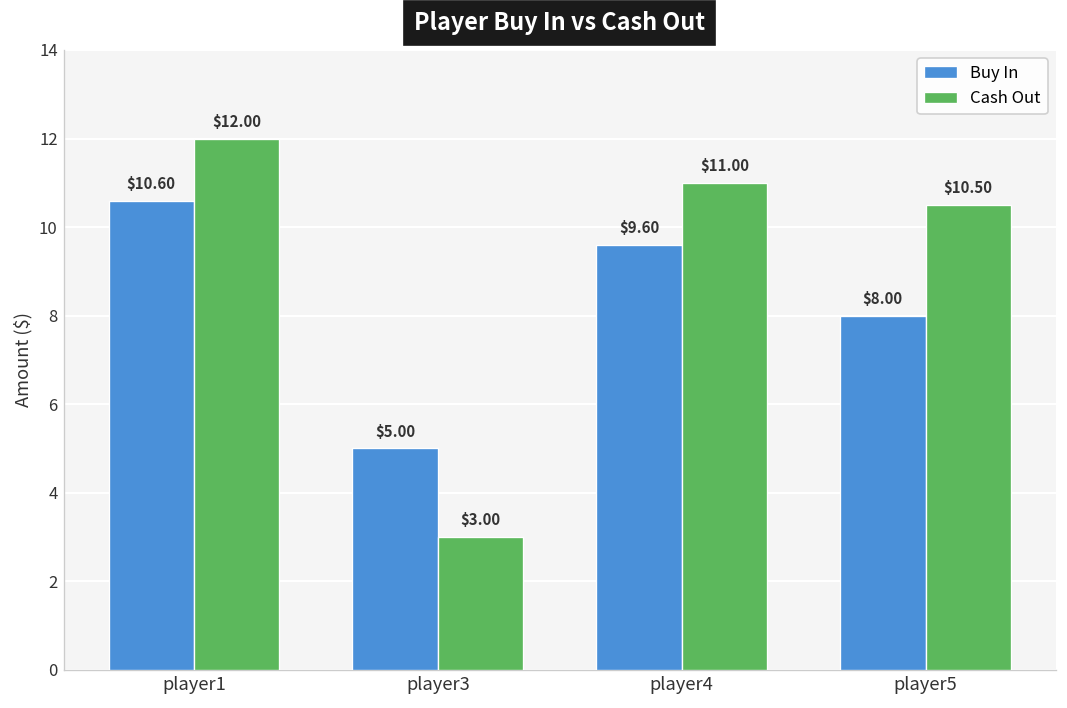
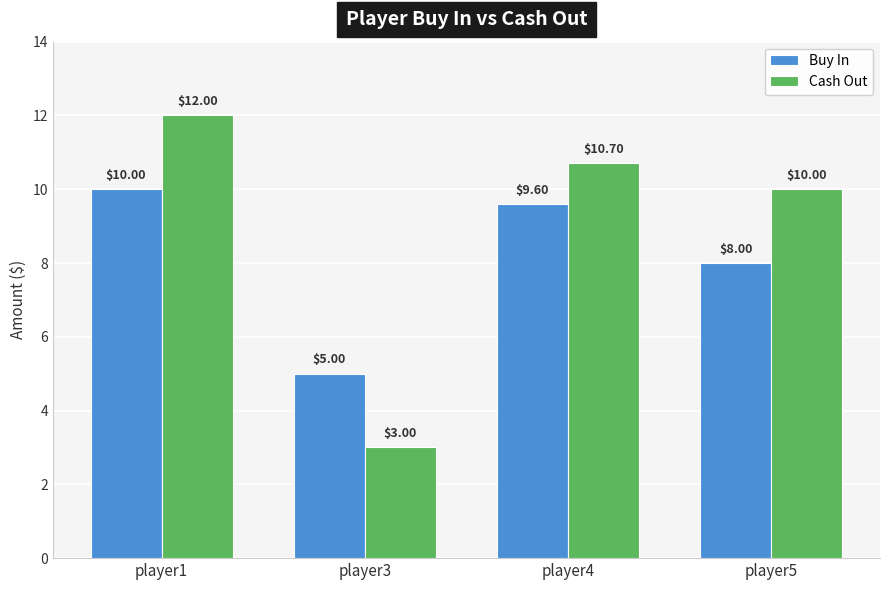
Buy In, player1: $10.60 -> $10.00
Cash Out, player4: $11.00 -> $10.70
Cash Out, player5: $10.50 -> $10.00
